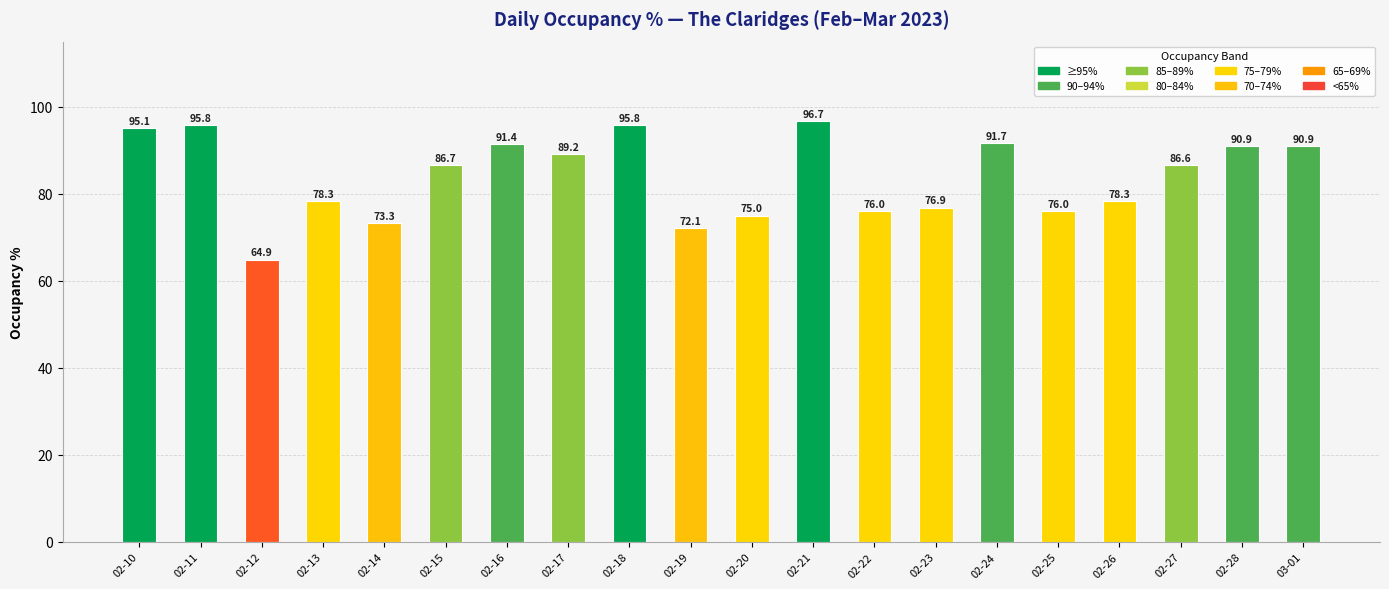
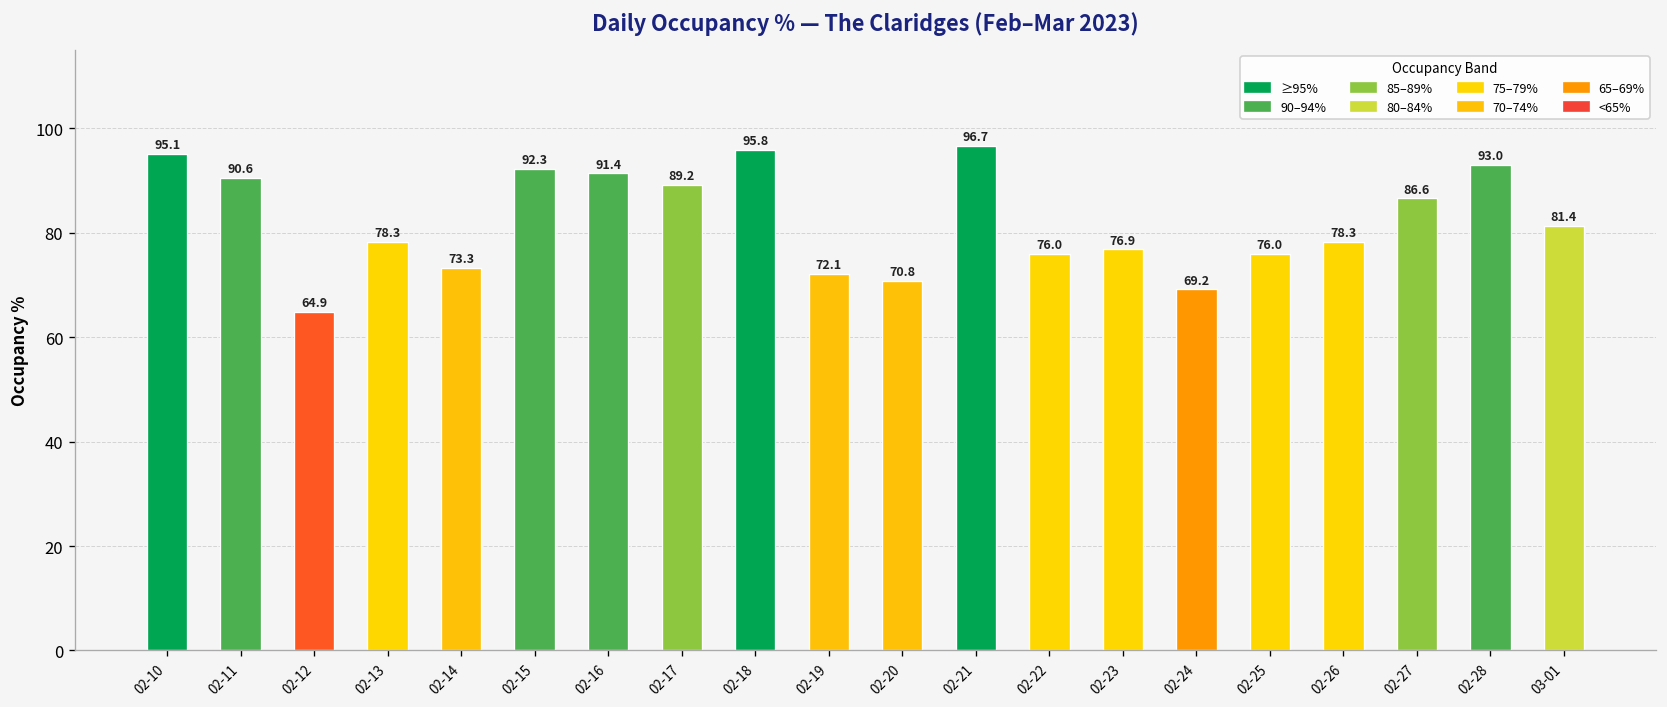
02-11: 95.8 -> 90.6
02-15: 86.7 -> 92.3
02-20: 75.0 -> 70.8
02-24: 91.7 -> 69.2
02-28: 90.9 -> 93.0
03-01: 90.9 -> 81.4
